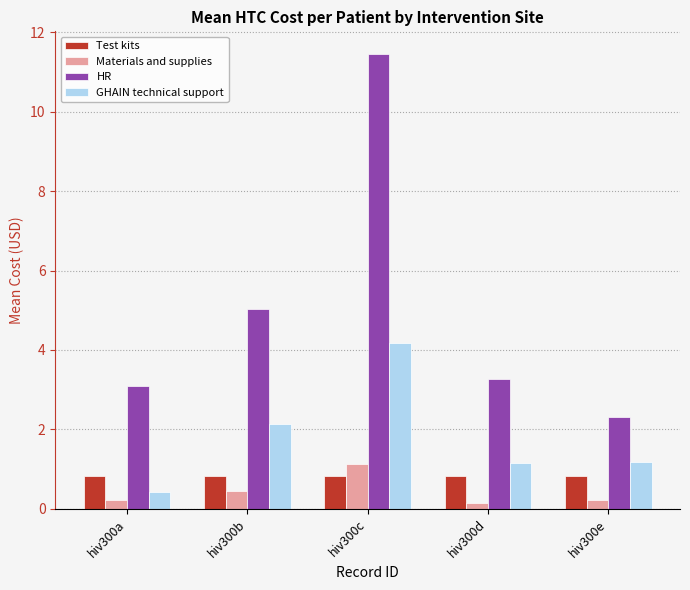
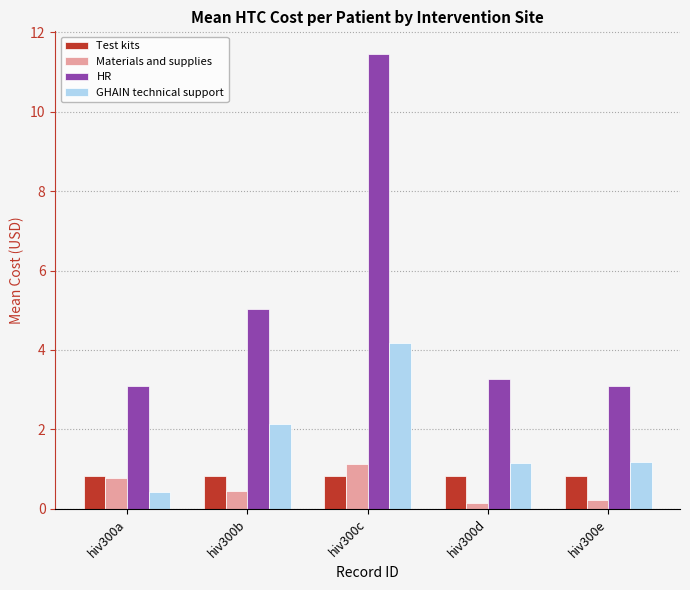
Materials and supplies, hiv300a: 0.2 -> 0.8
HR, hiv300e: 2.3 -> 3.1
